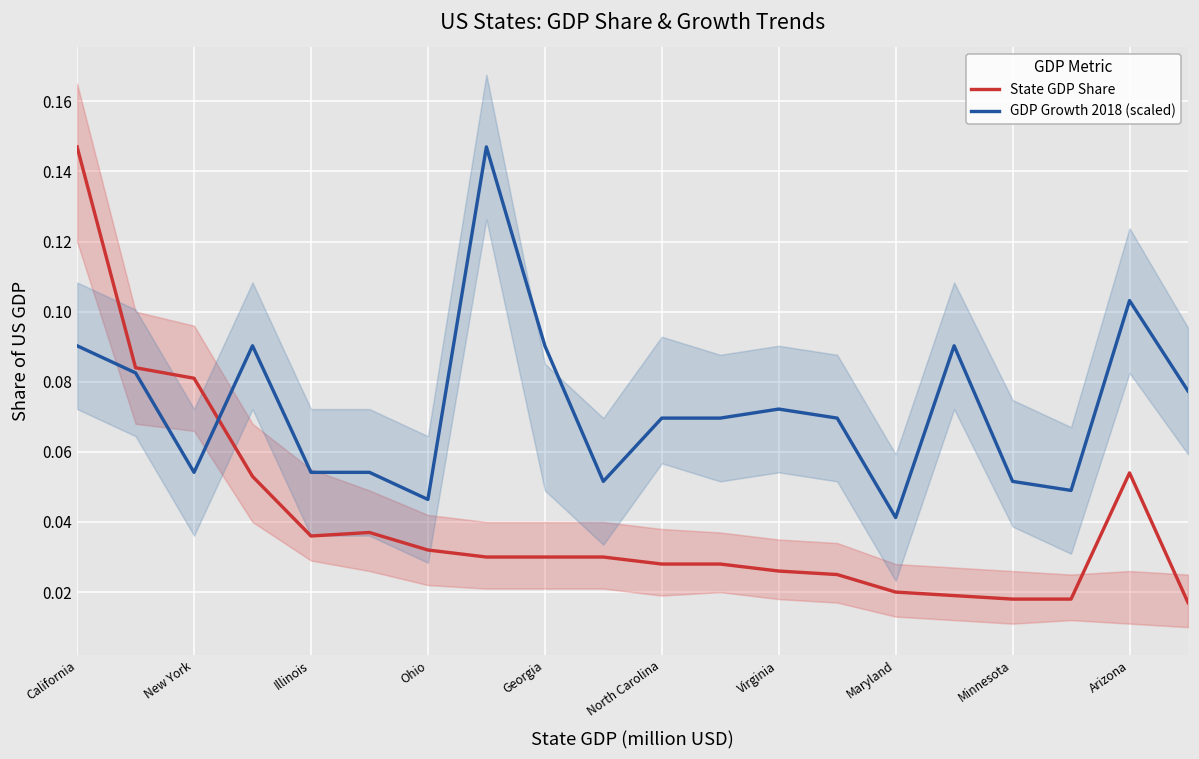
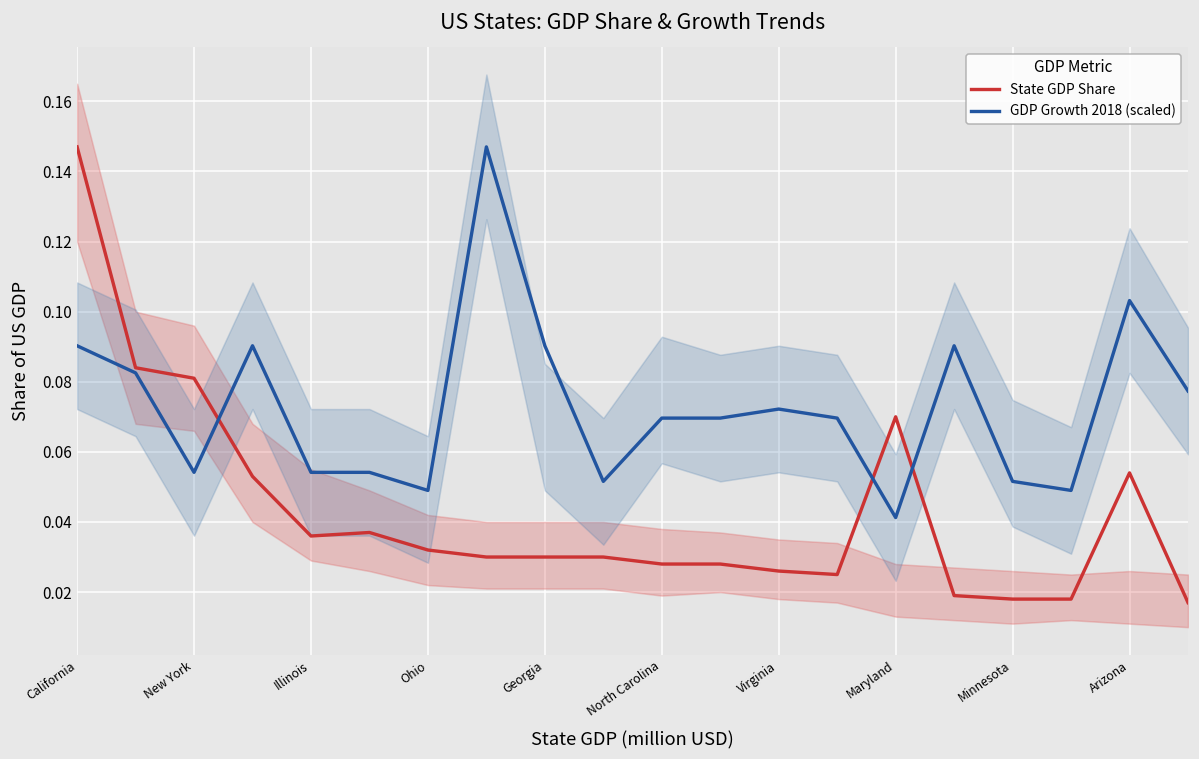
GDP Growth 2018 (scaled), Ohio: 0.046 -> 0.049
State GDP Share, Maryland: 0.02 -> 0.07
